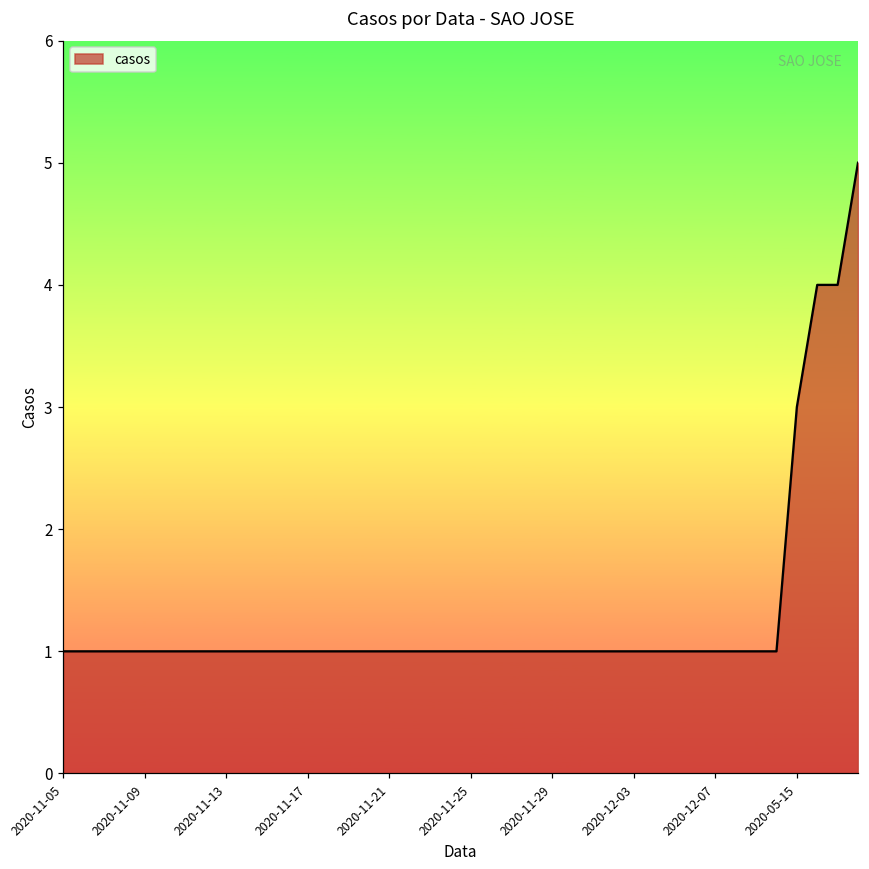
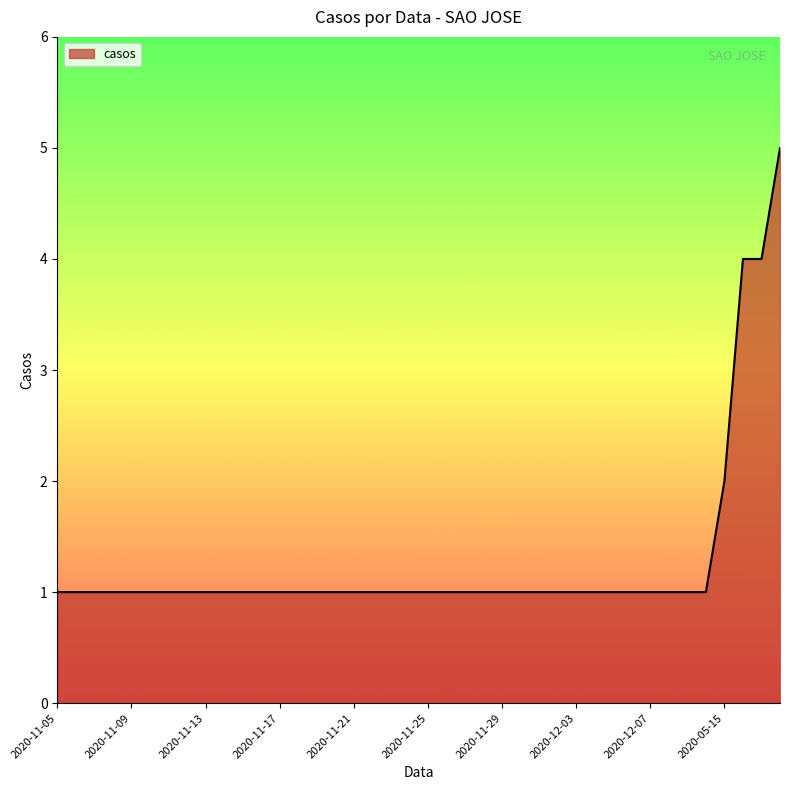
2020-05-15: 3 -> 2
